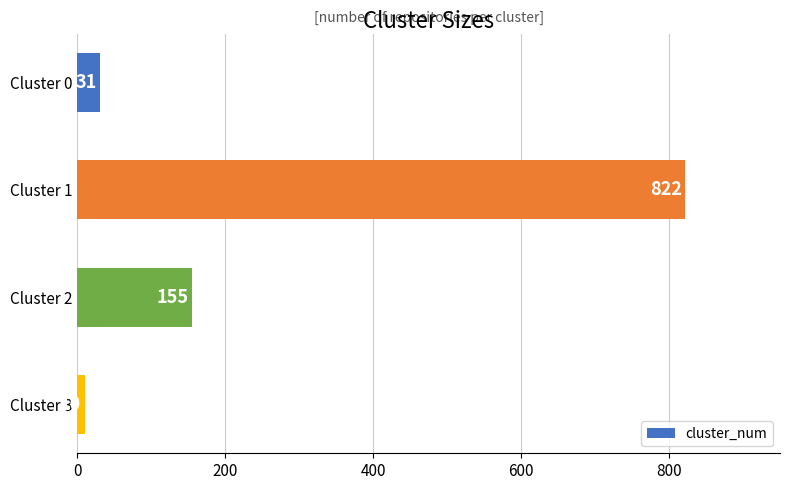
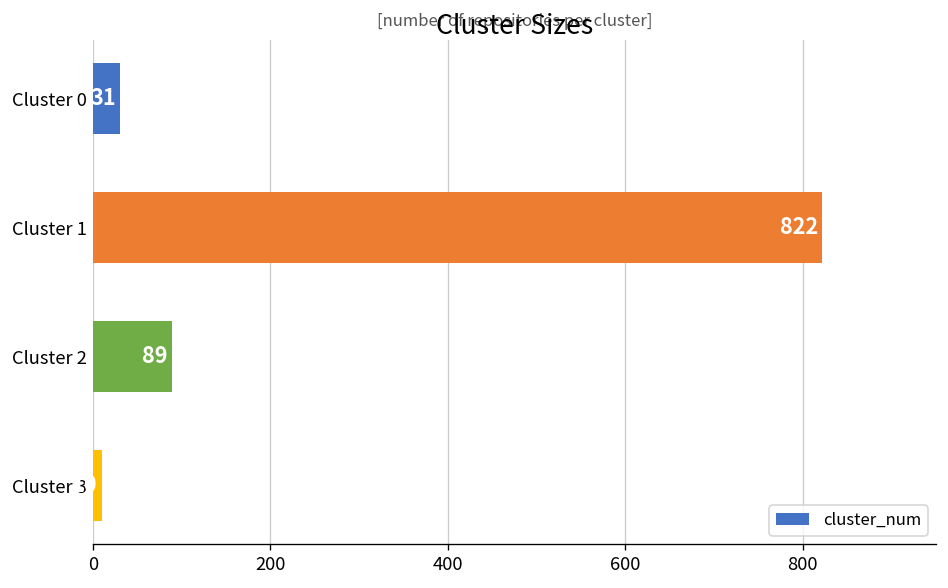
Cluster 2: 155 -> 89
